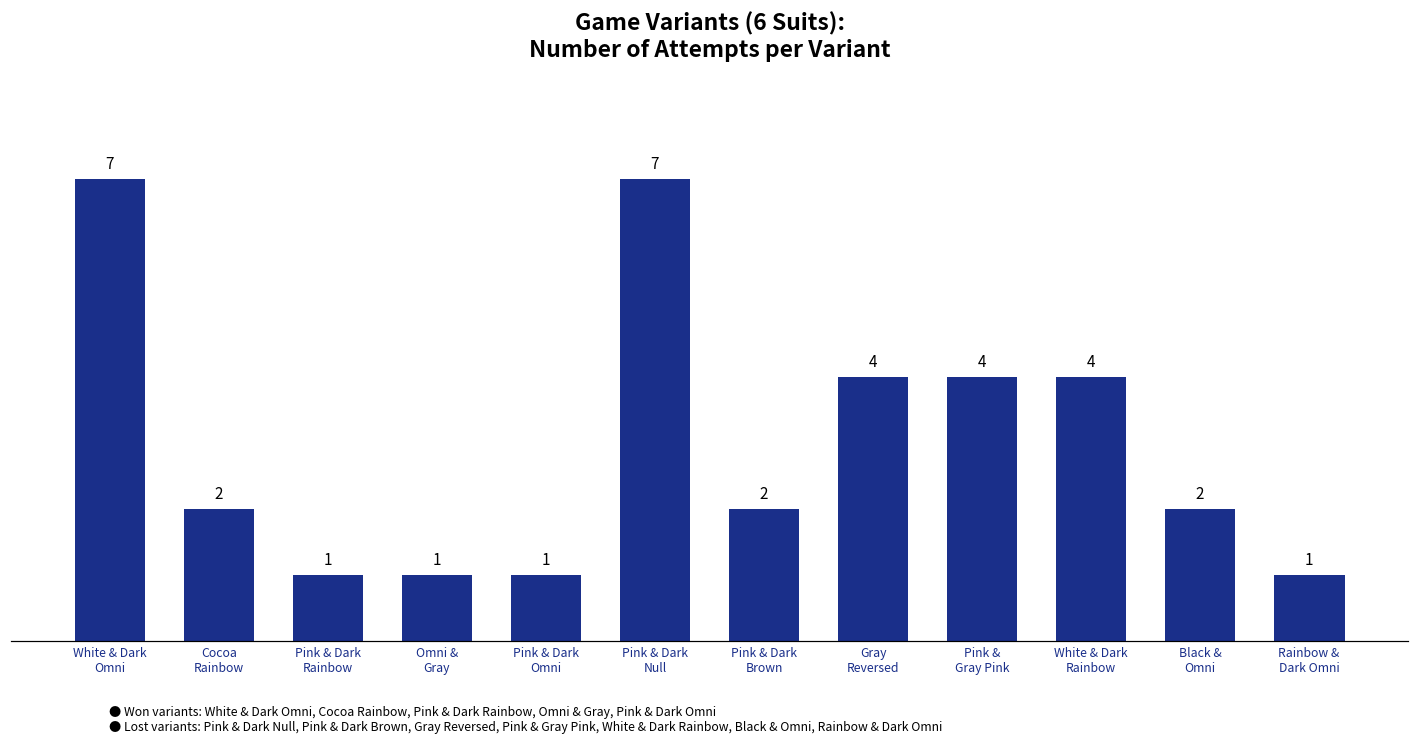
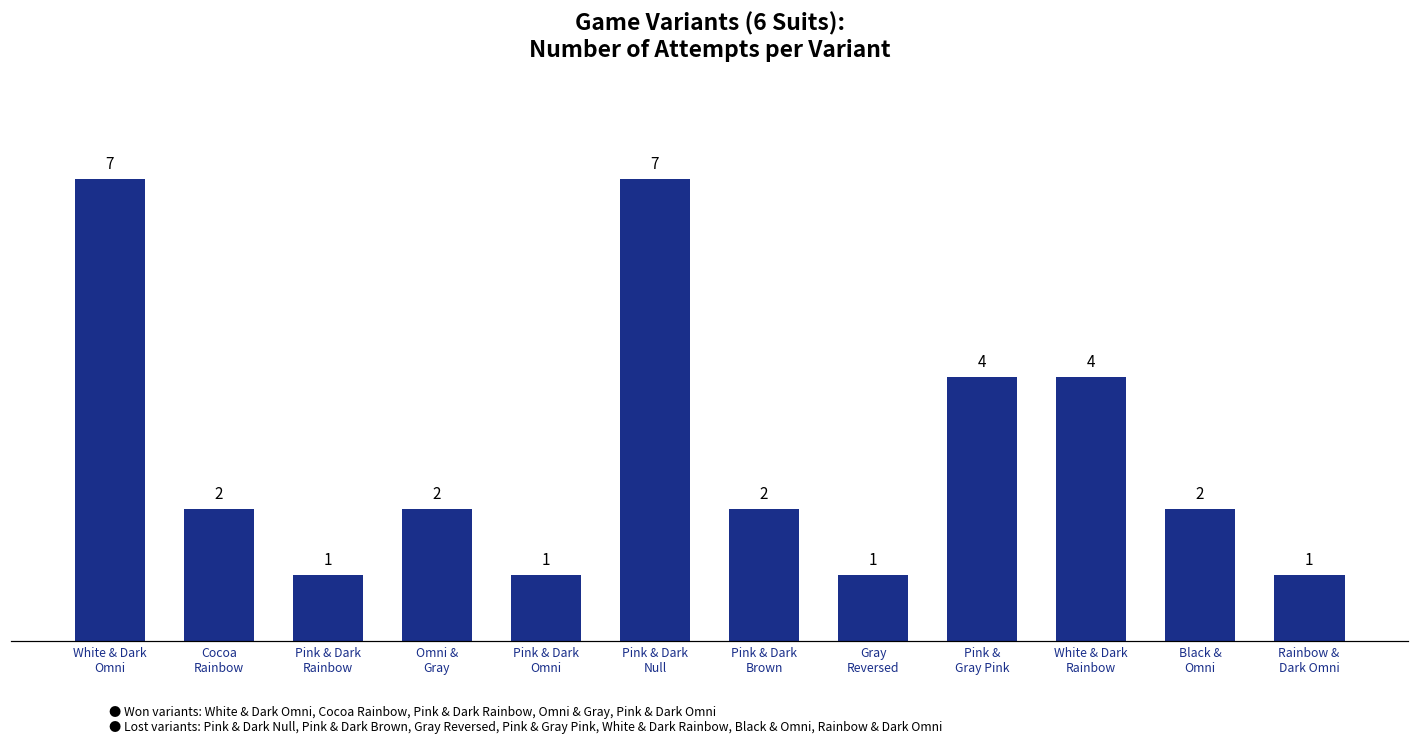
Omni & Gray: 1 -> 2
Gray Reversed: 4 -> 1
